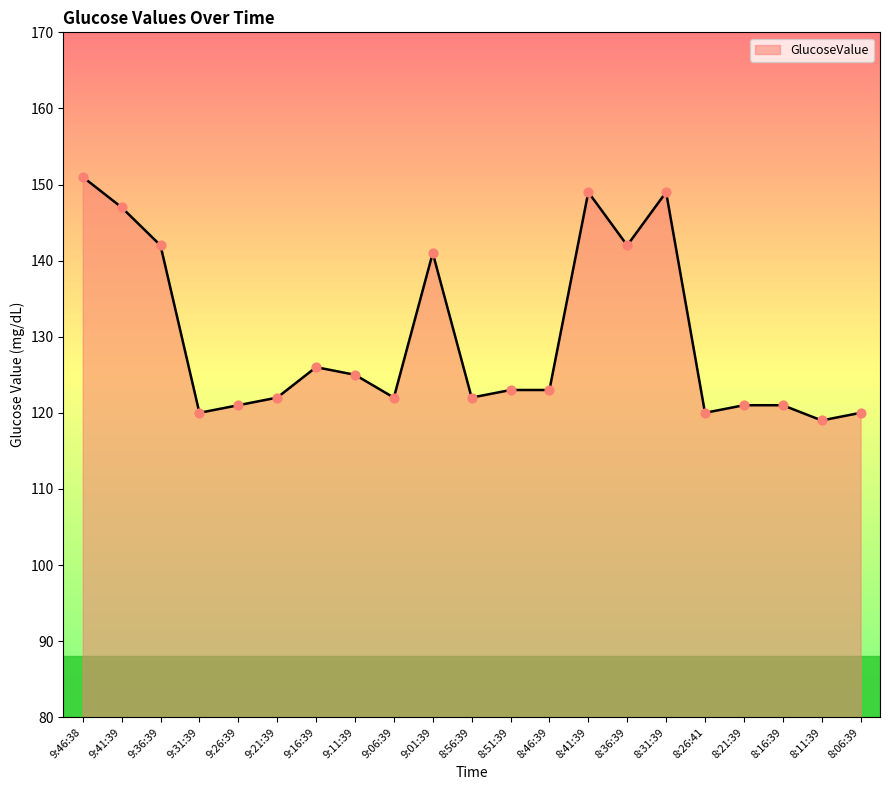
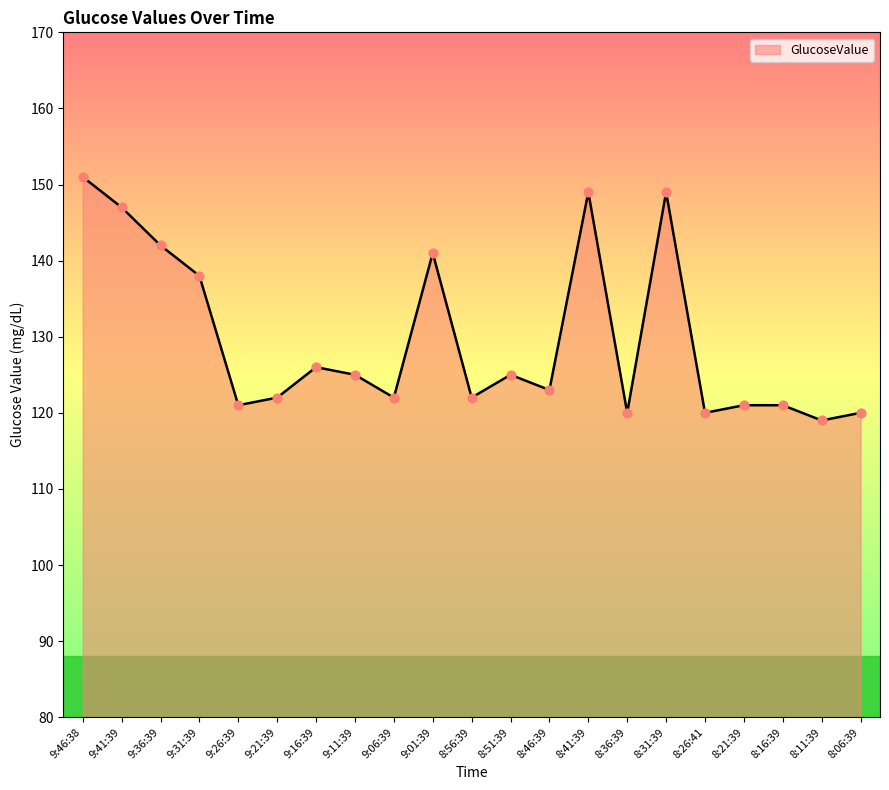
9:31:39: 120 -> 138
8:51:39: 123 -> 125
8:36:39: 142 -> 120
